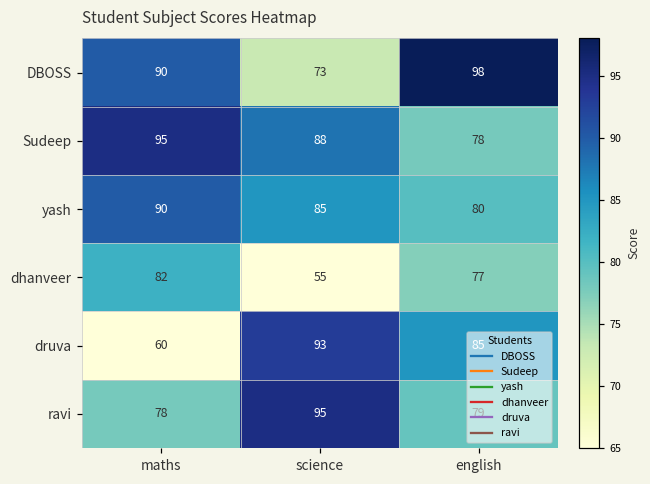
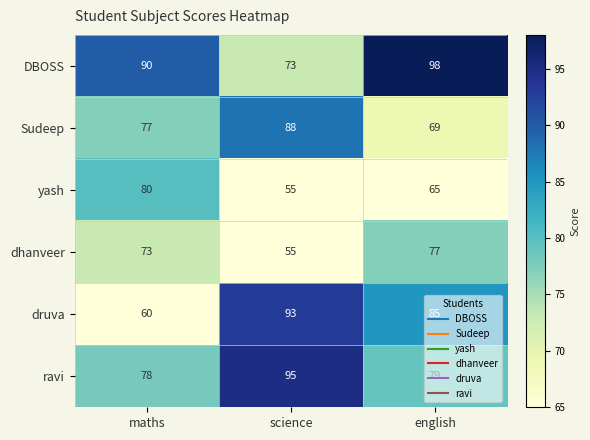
Sudeep, maths: 95 -> 77
Sudeep, english: 78 -> 69
yash, maths: 90 -> 80
yash, science: 85 -> 55
yash, english: 80 -> 65
dhanveer, maths: 82 -> 73
